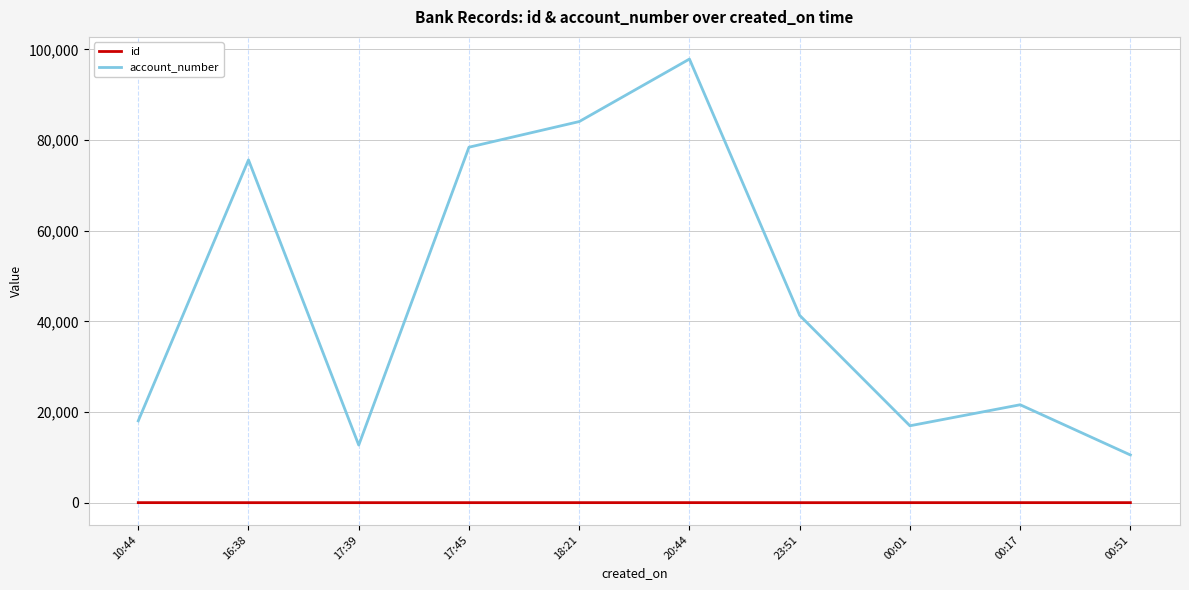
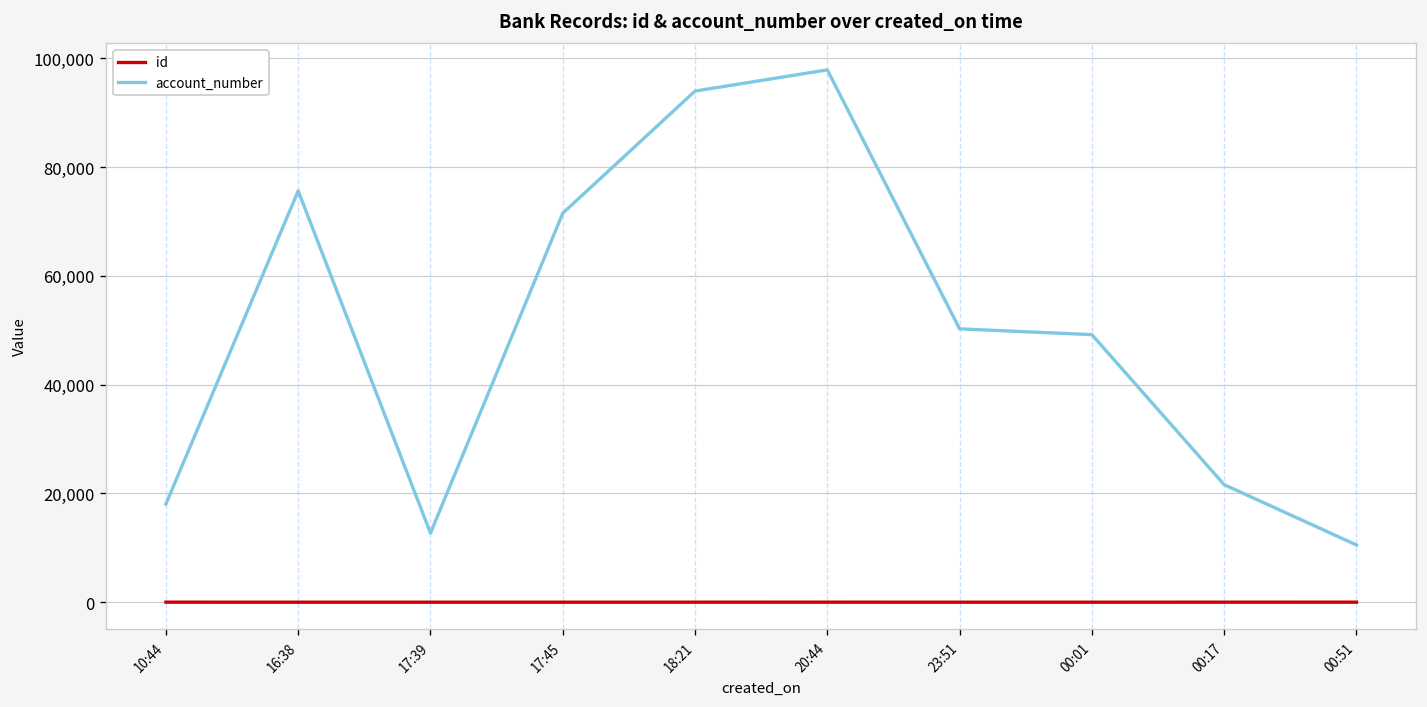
account_number, 17:45: 78,000 -> 72,000
account_number, 18:21: 84,000 -> 94,000
account_number, 23:51: 41,000 -> 50,000
account_number, 00:01: 17,000 -> 49,000
